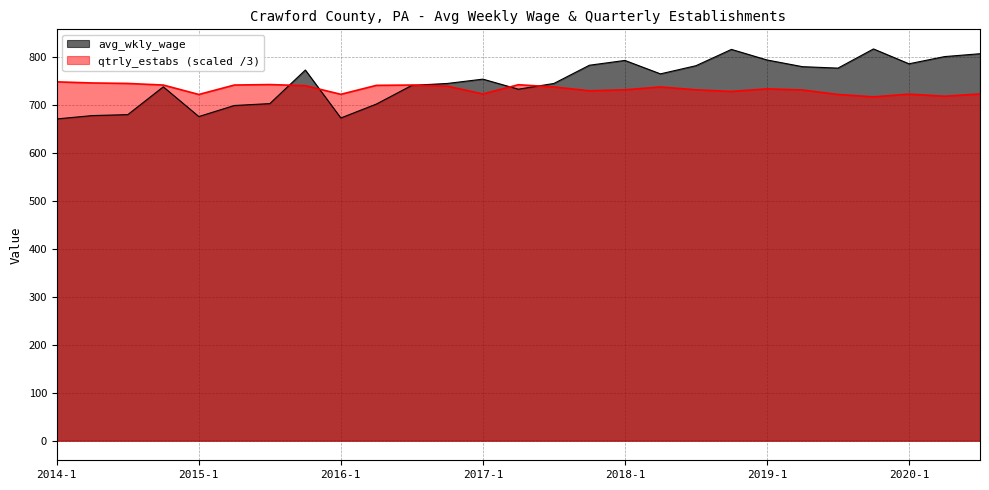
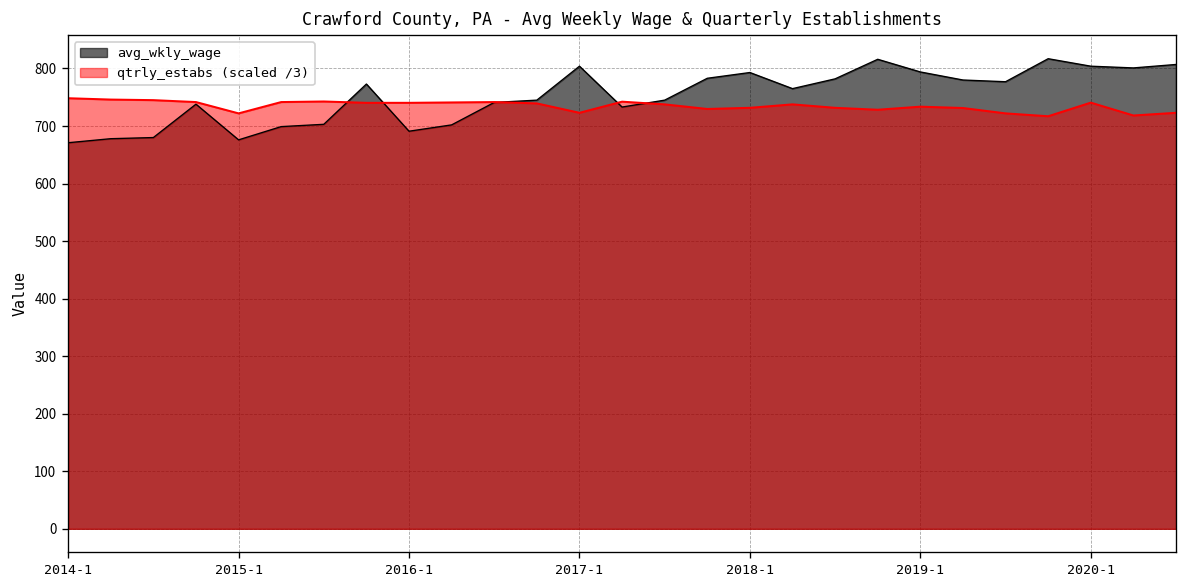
avg_wkly_wage, 2016-1: 670 -> 690
qtrly_estabs (scaled /3), 2016-1: 720 -> 740
avg_wkly_wage, 2017-1: 750 -> 800
avg_wkly_wage, 2020-1: 790 -> 800
qtrly_estabs (scaled /3), 2020-1: 720 -> 740
